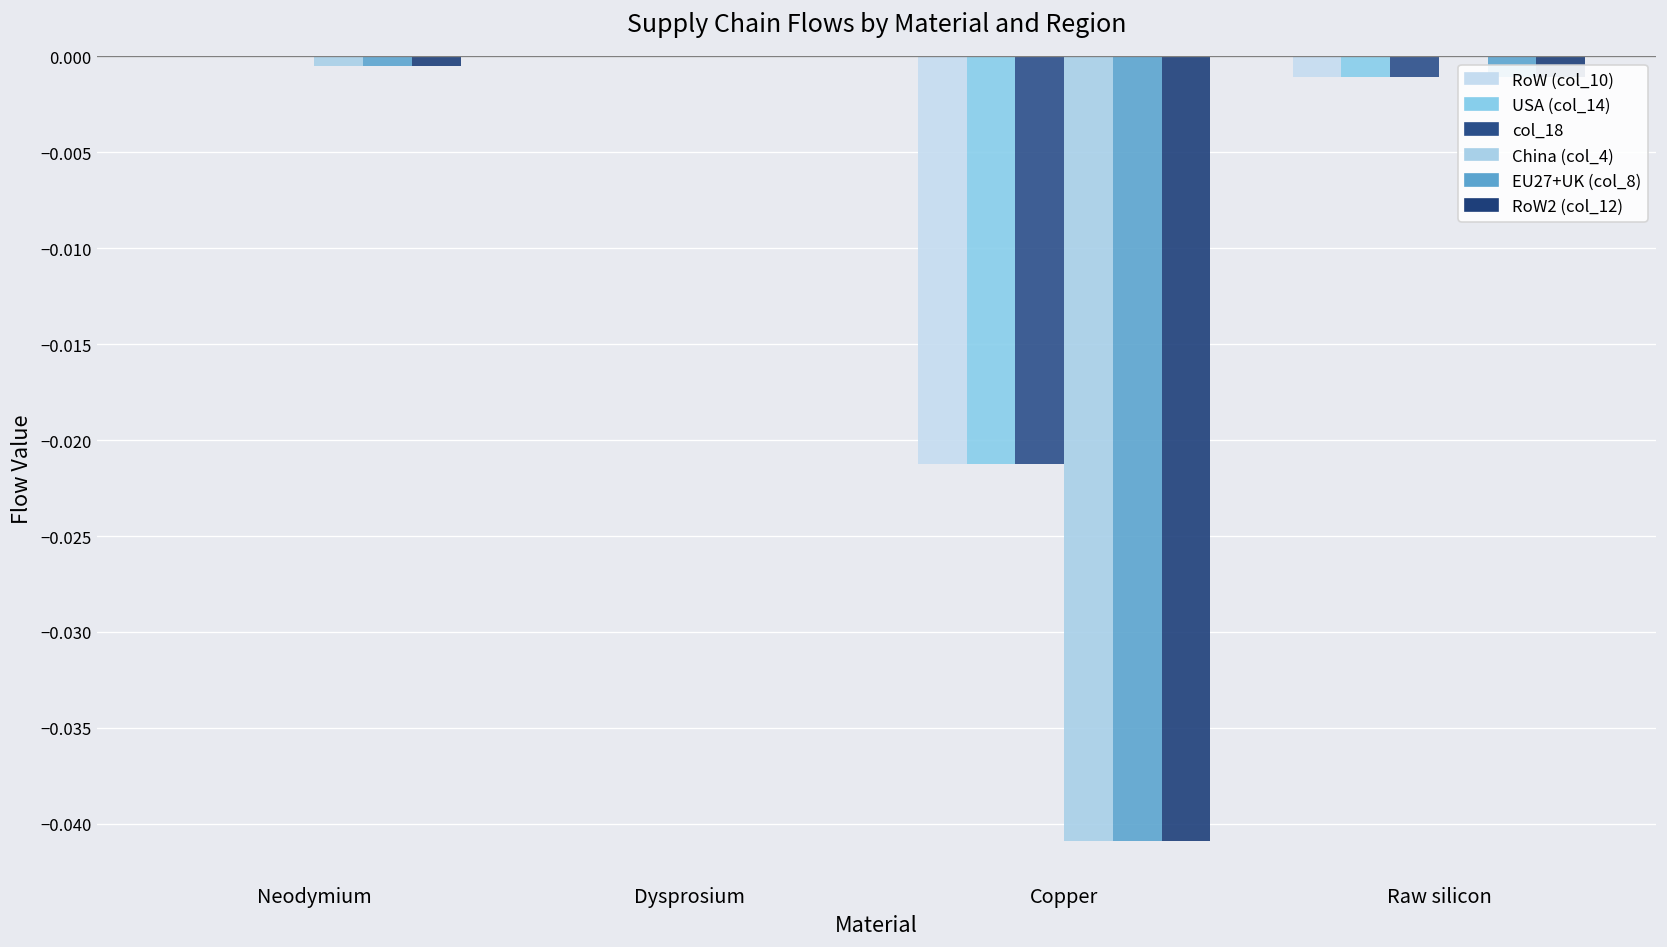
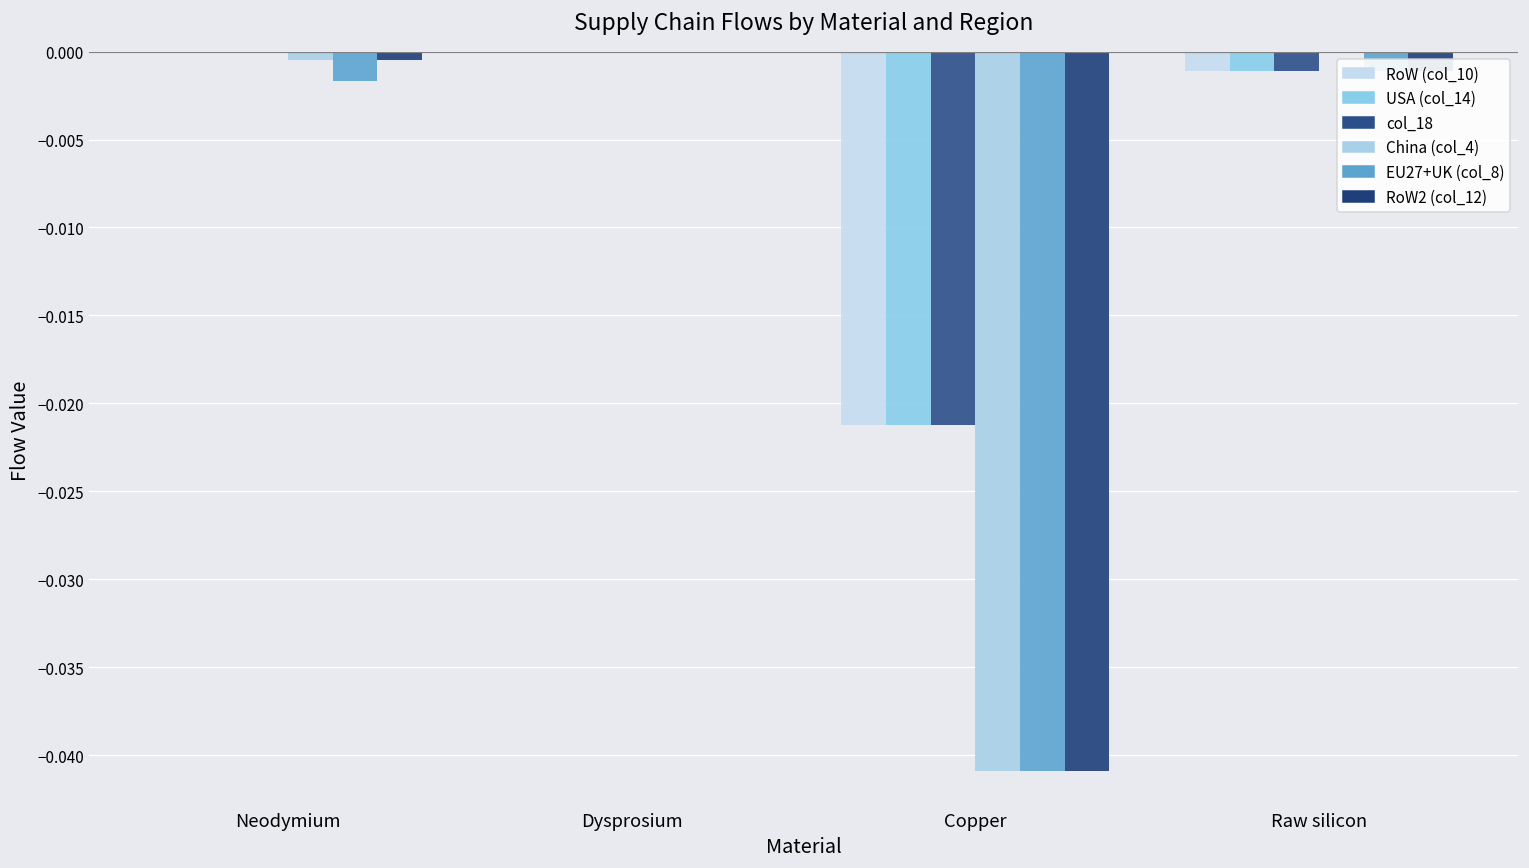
EU27+UK (col_8), Neodymium: -0.0005 -> -0.0017
